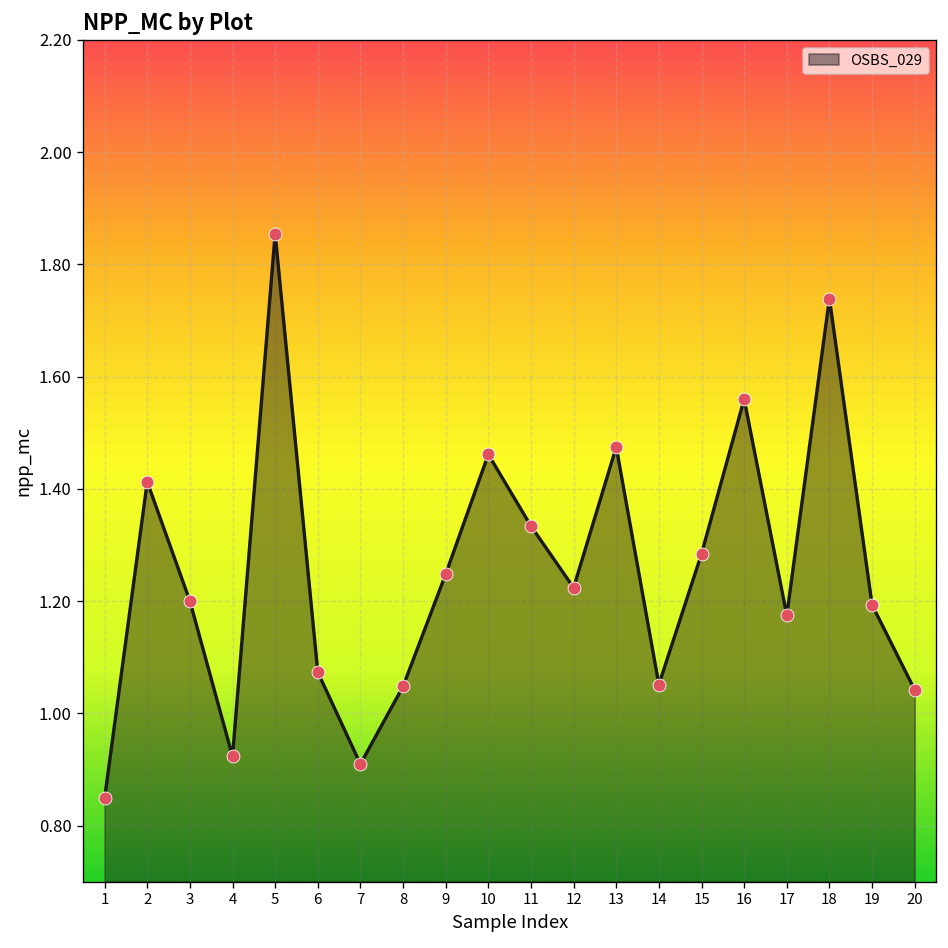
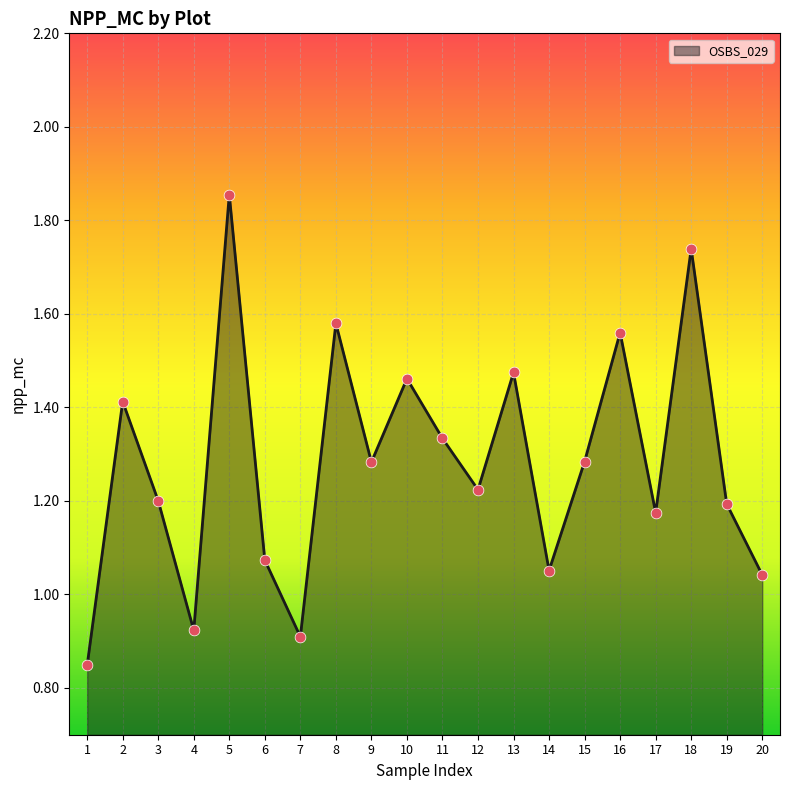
8: 1.05 -> 1.58
9: 1.25 -> 1.28
